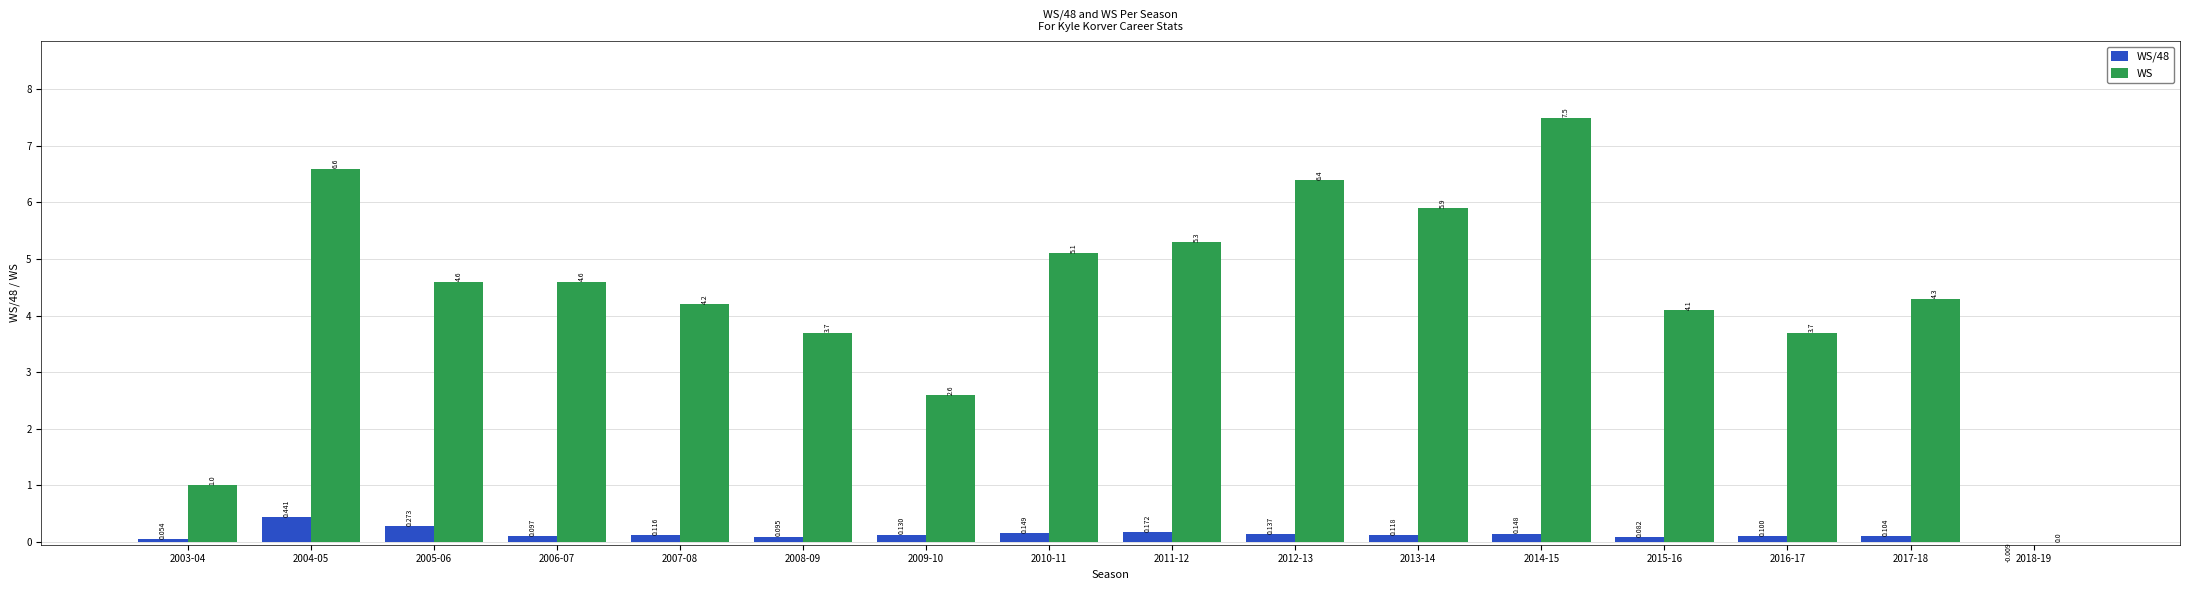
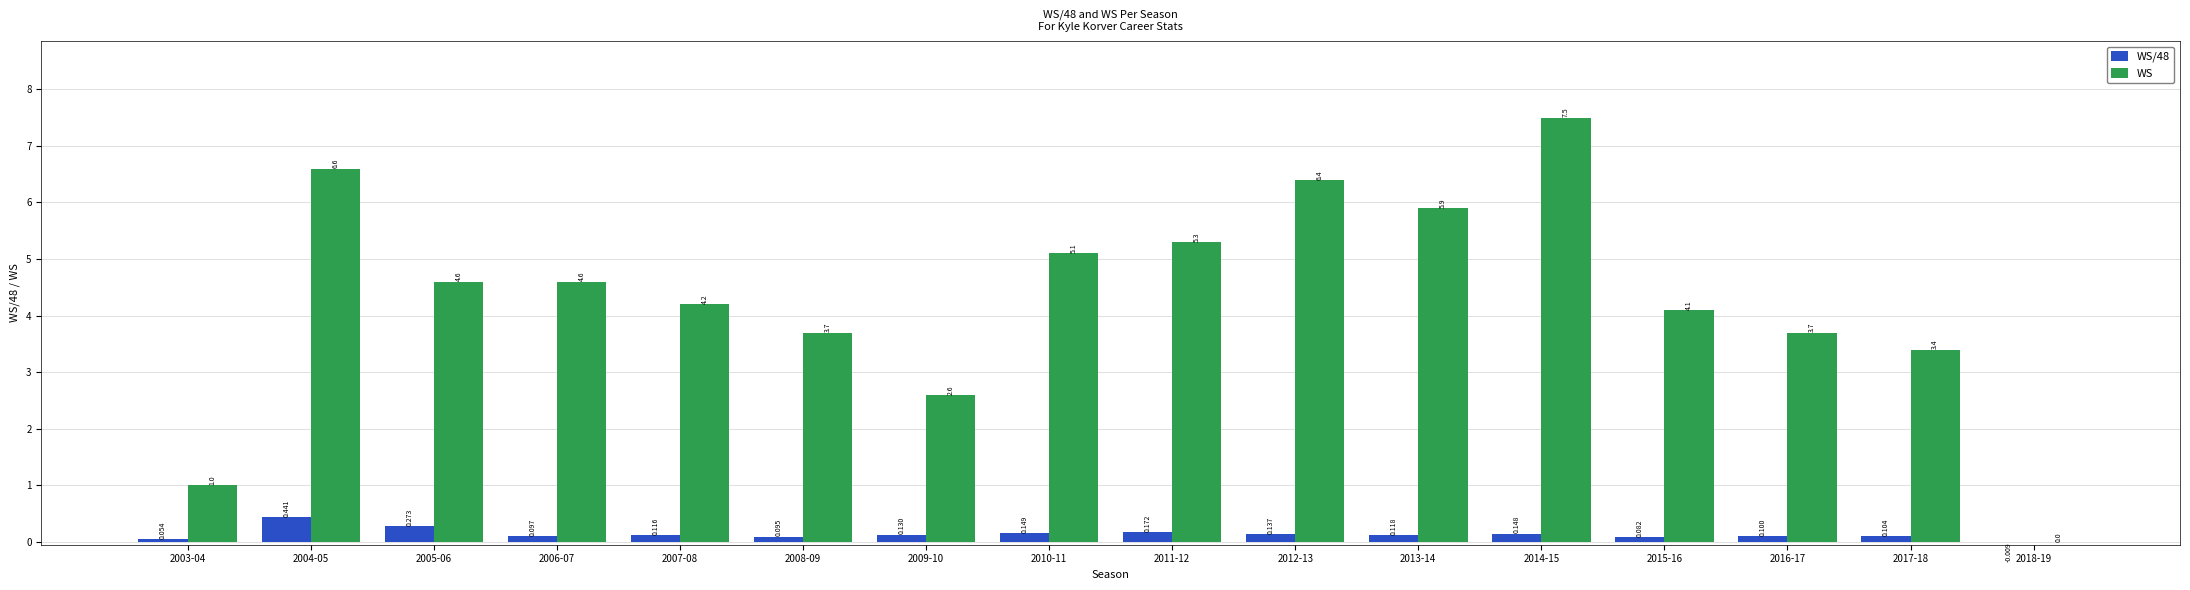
WS, 2017-18: 4.3 -> 3.4
